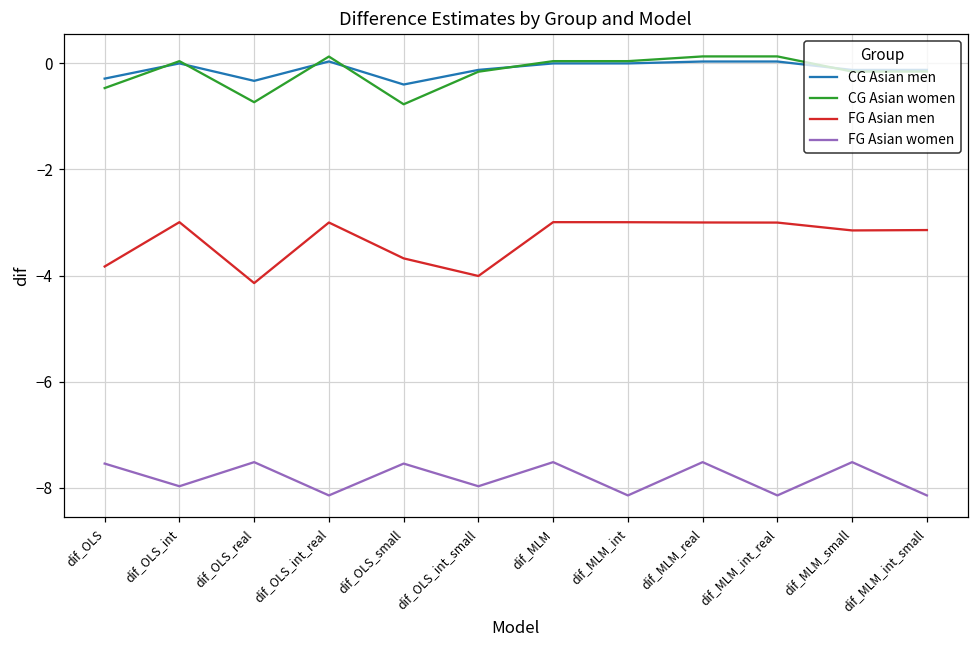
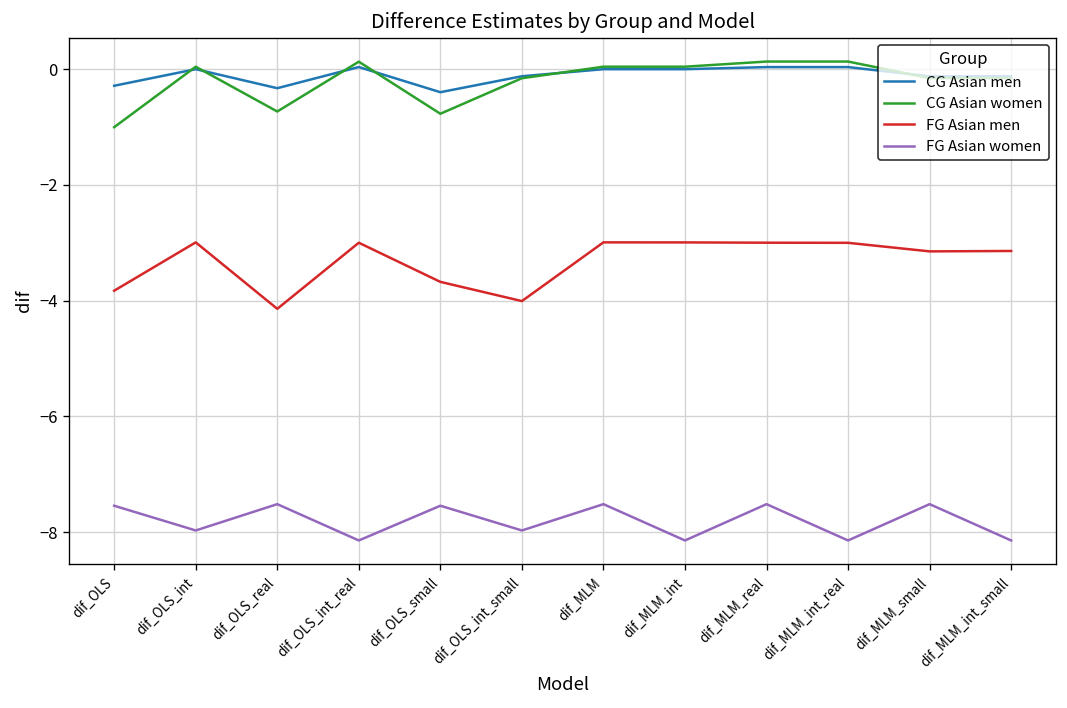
CG Asian women, dif_OLS: -0.5 -> -1.0
